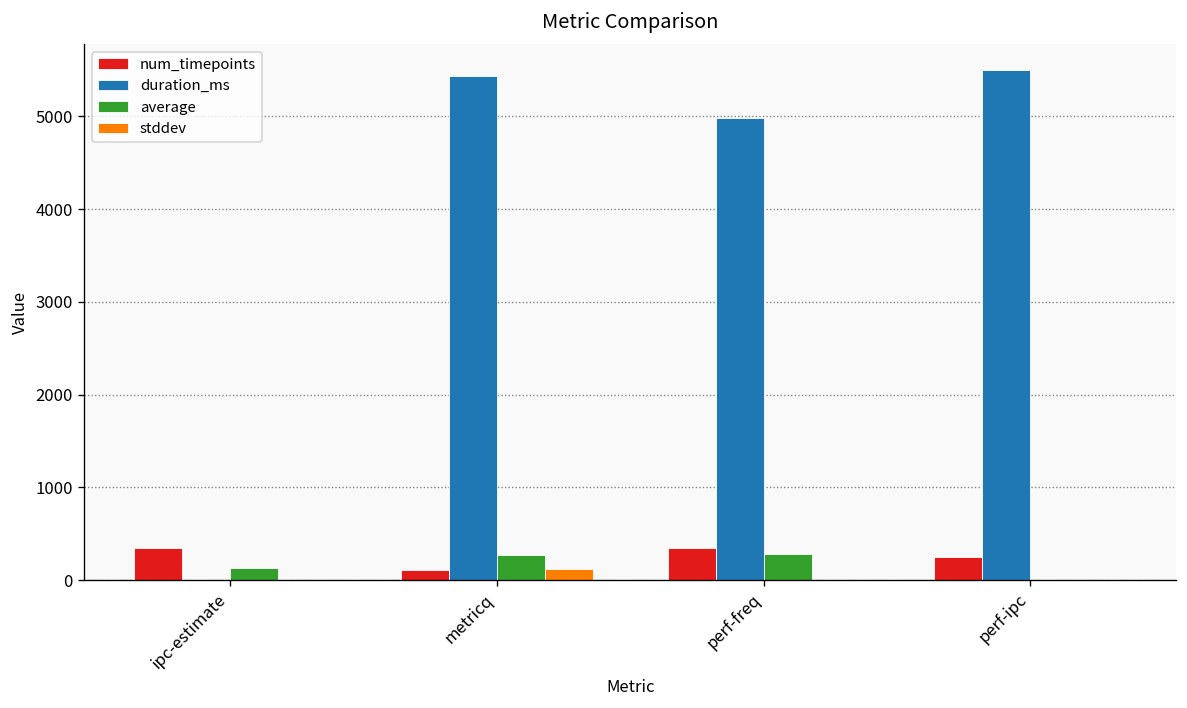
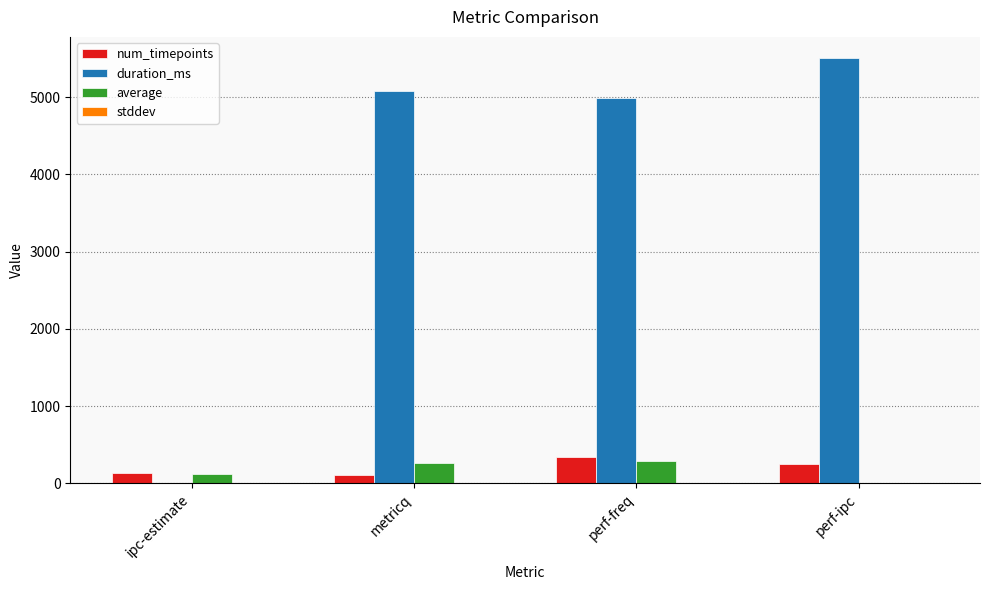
num_timepoints, ipc-estimate: 400 -> 100
duration_ms, metricq: 5400 -> 5100
stddev, metricq: 100 -> 0
